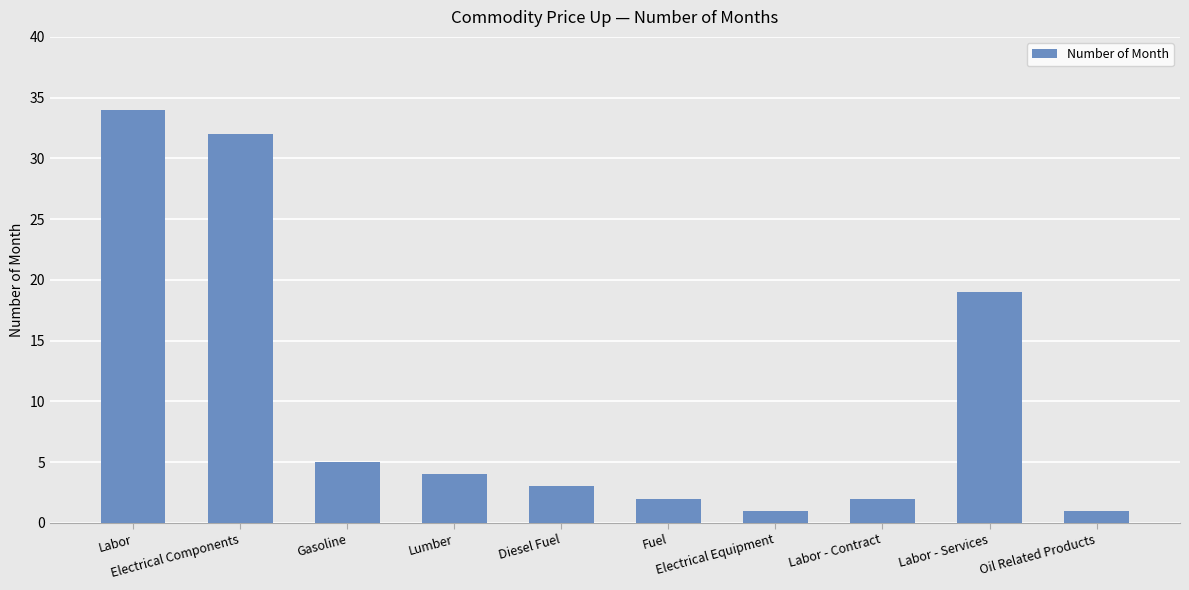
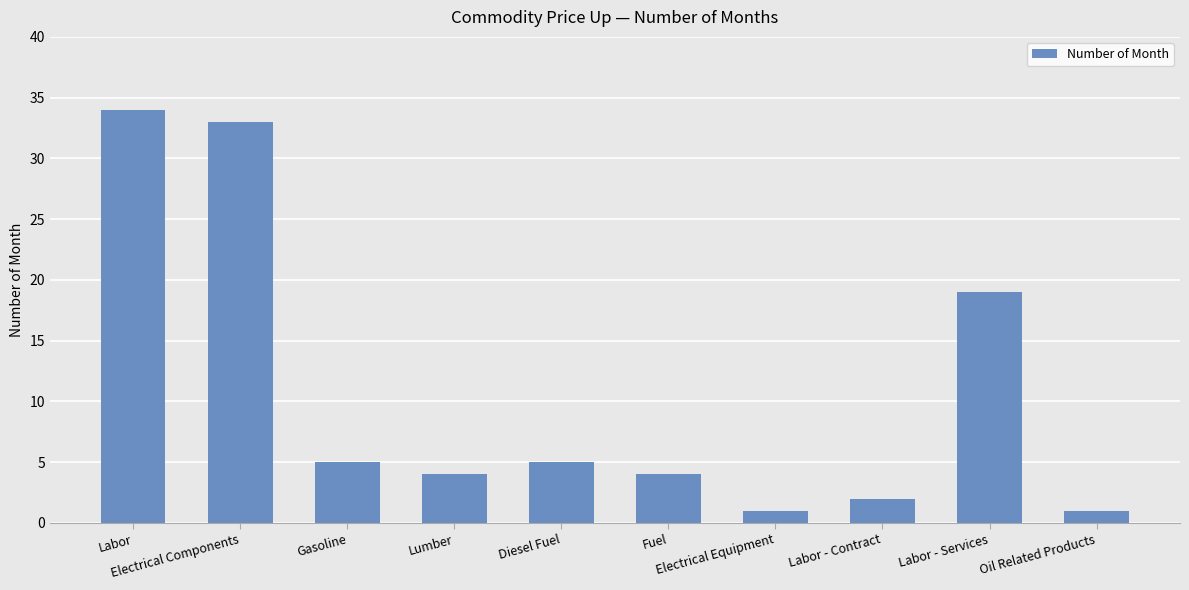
Electrical Components: 32 -> 33
Diesel Fuel: 3 -> 5
Fuel: 2 -> 4
